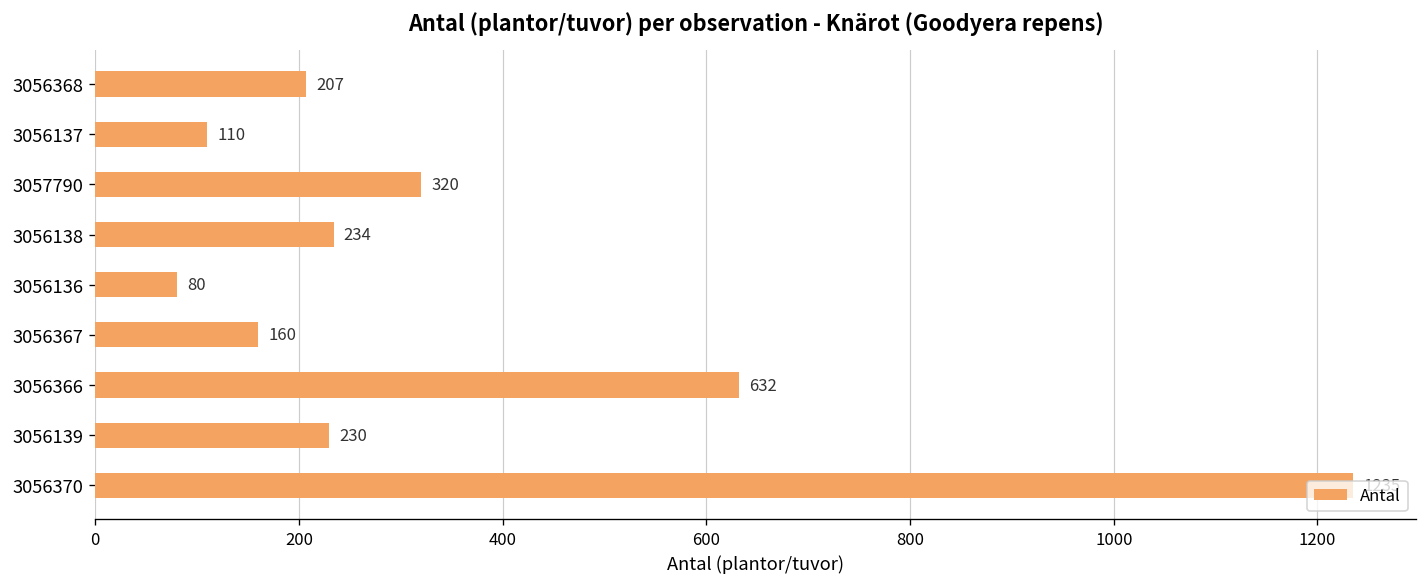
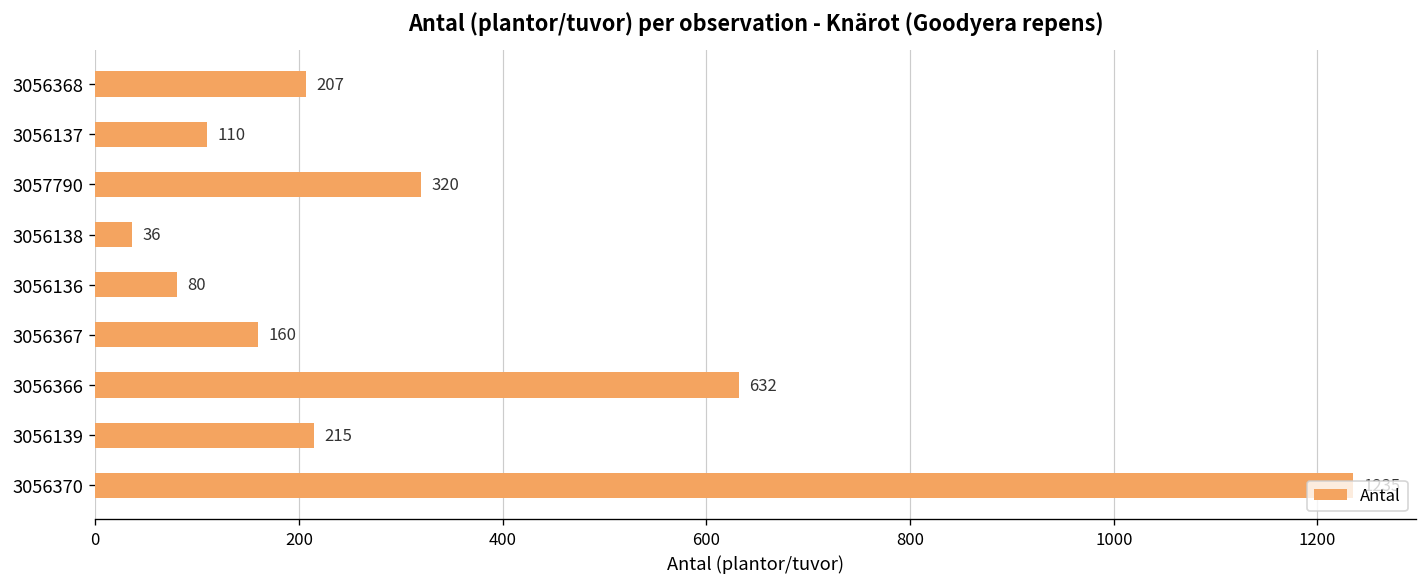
3056138: 234 -> 36
3056139: 230 -> 215
